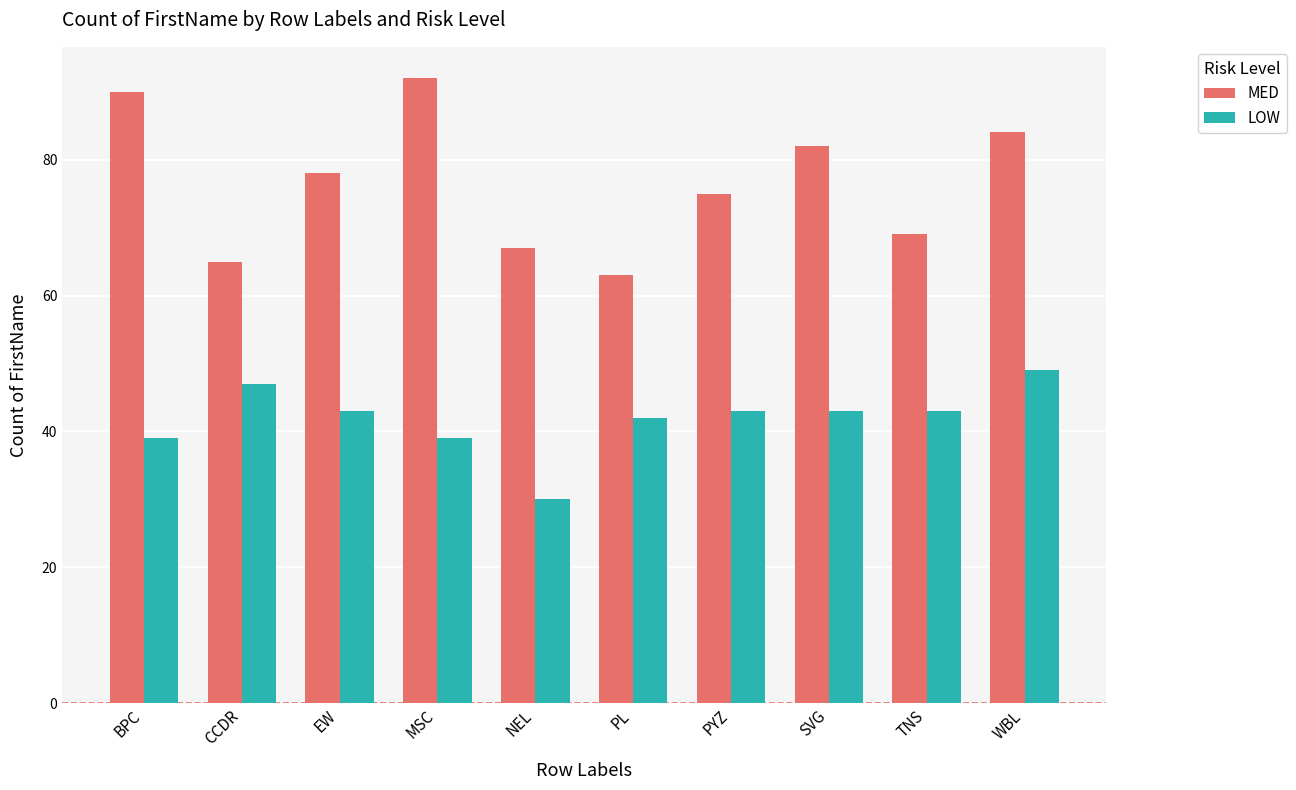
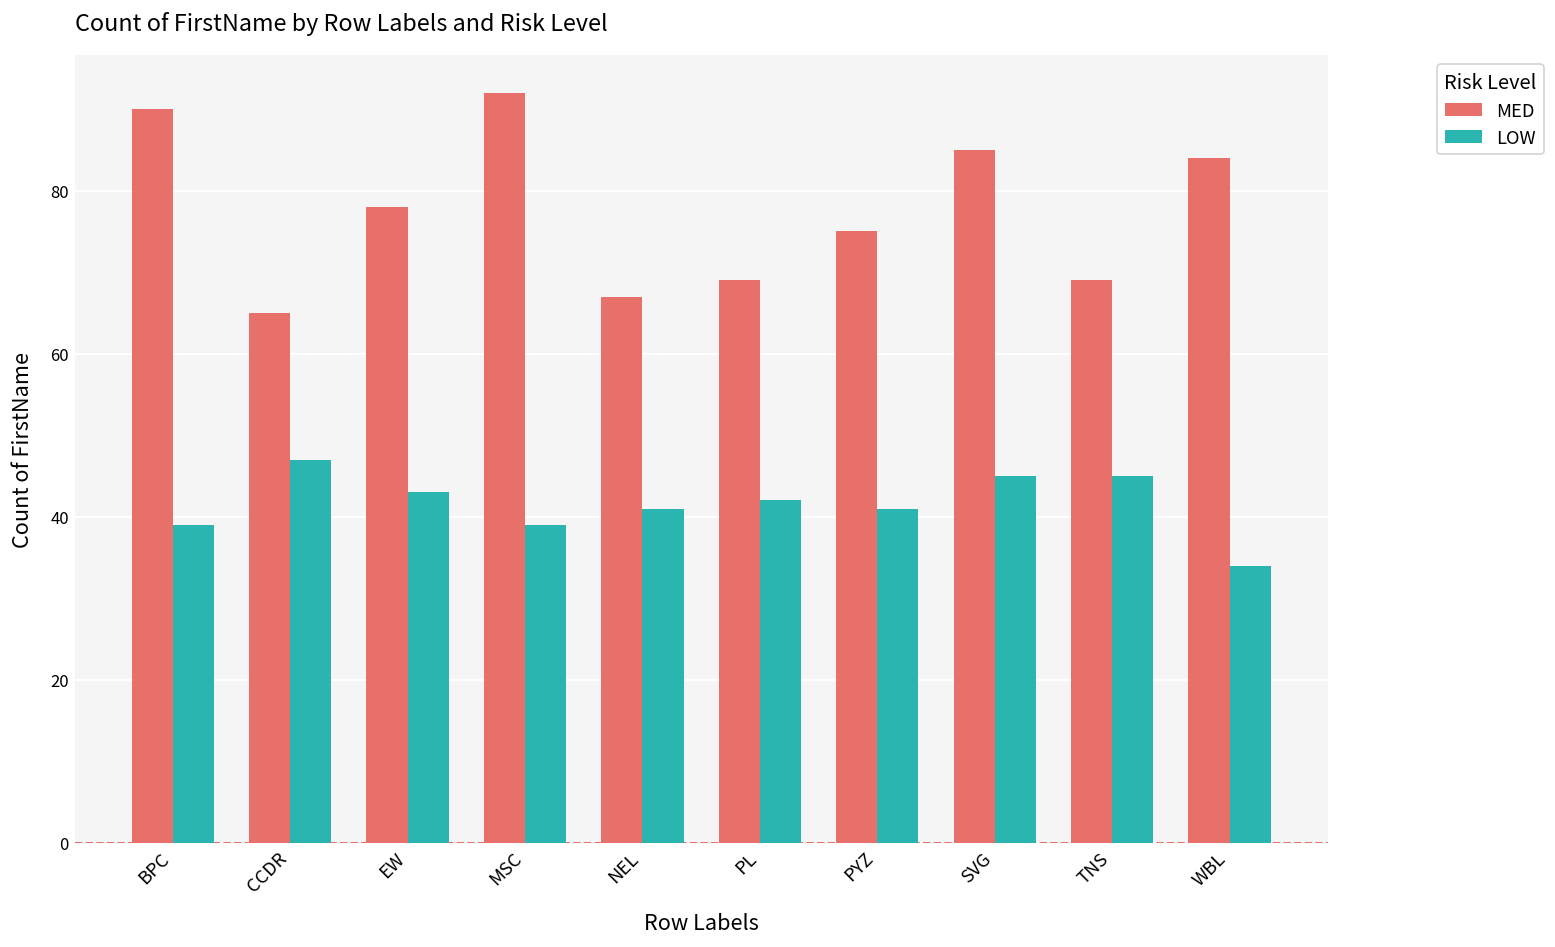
LOW, NEL: 30 -> 41
MED, PL: 63 -> 69
LOW, PYZ: 43 -> 41
MED, SVG: 82 -> 85
LOW, SVG: 43 -> 45
LOW, TNS: 43 -> 45
LOW, WBL: 49 -> 34
